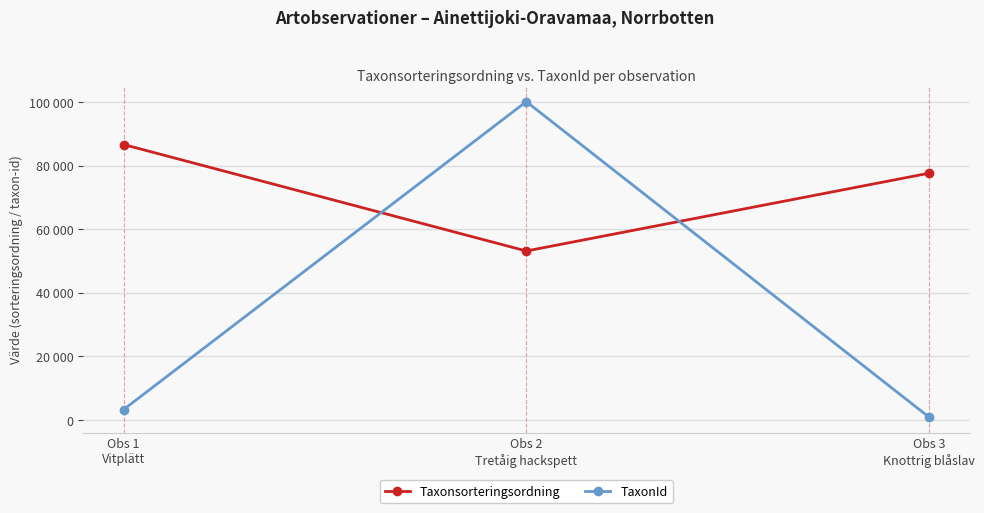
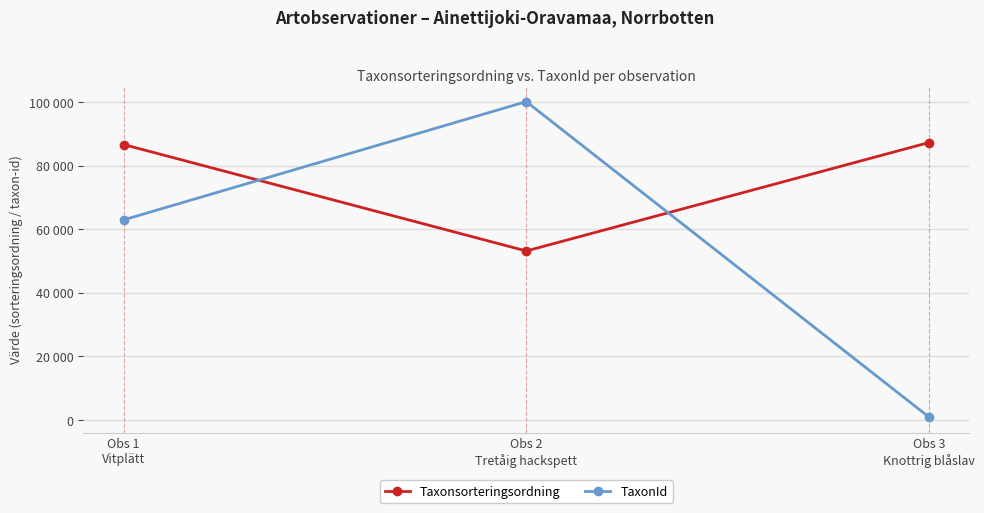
TaxonId, Obs 1 Vitplätt: 3000 -> 63000
Taxonsorteringsordning, Obs 3 Knottrig blåslav: 78000 -> 87000
